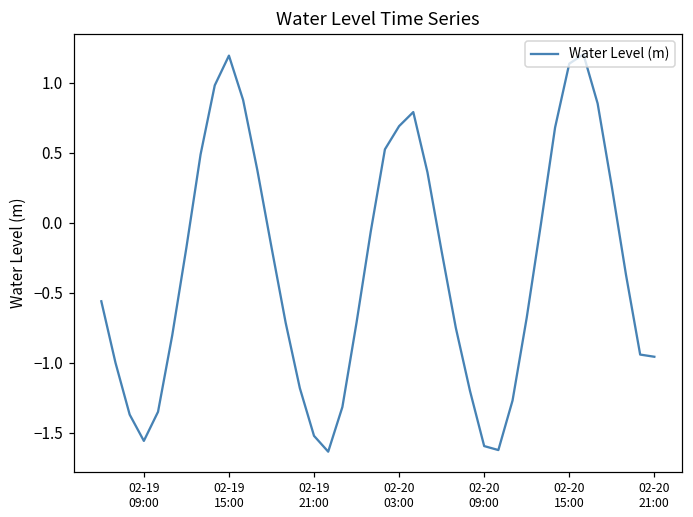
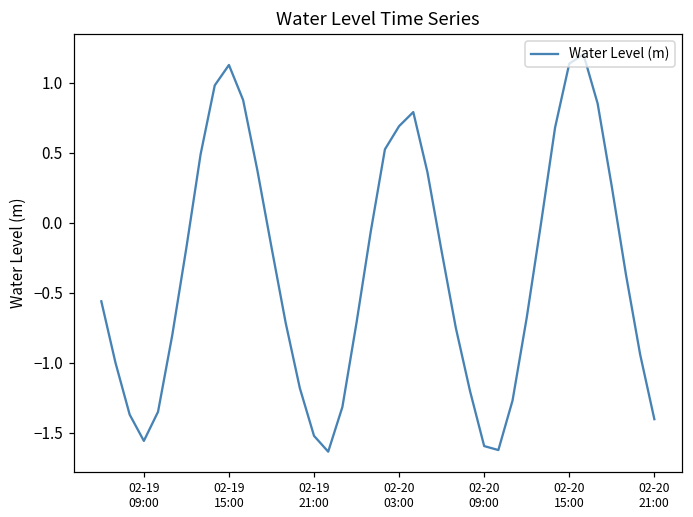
02-19 15:00: 1.20 -> 1.13
02-20 21:00: -0.96 -> -1.40
